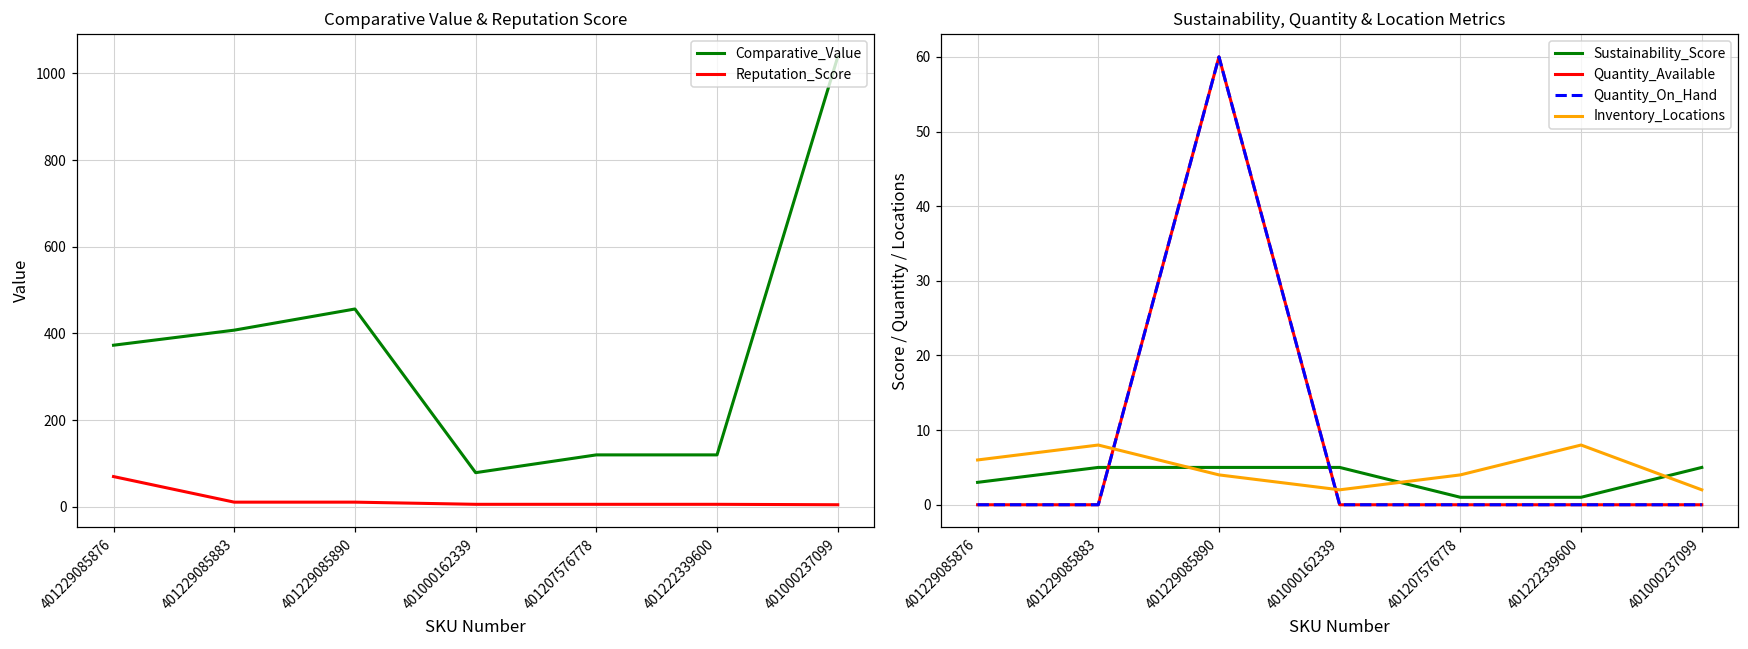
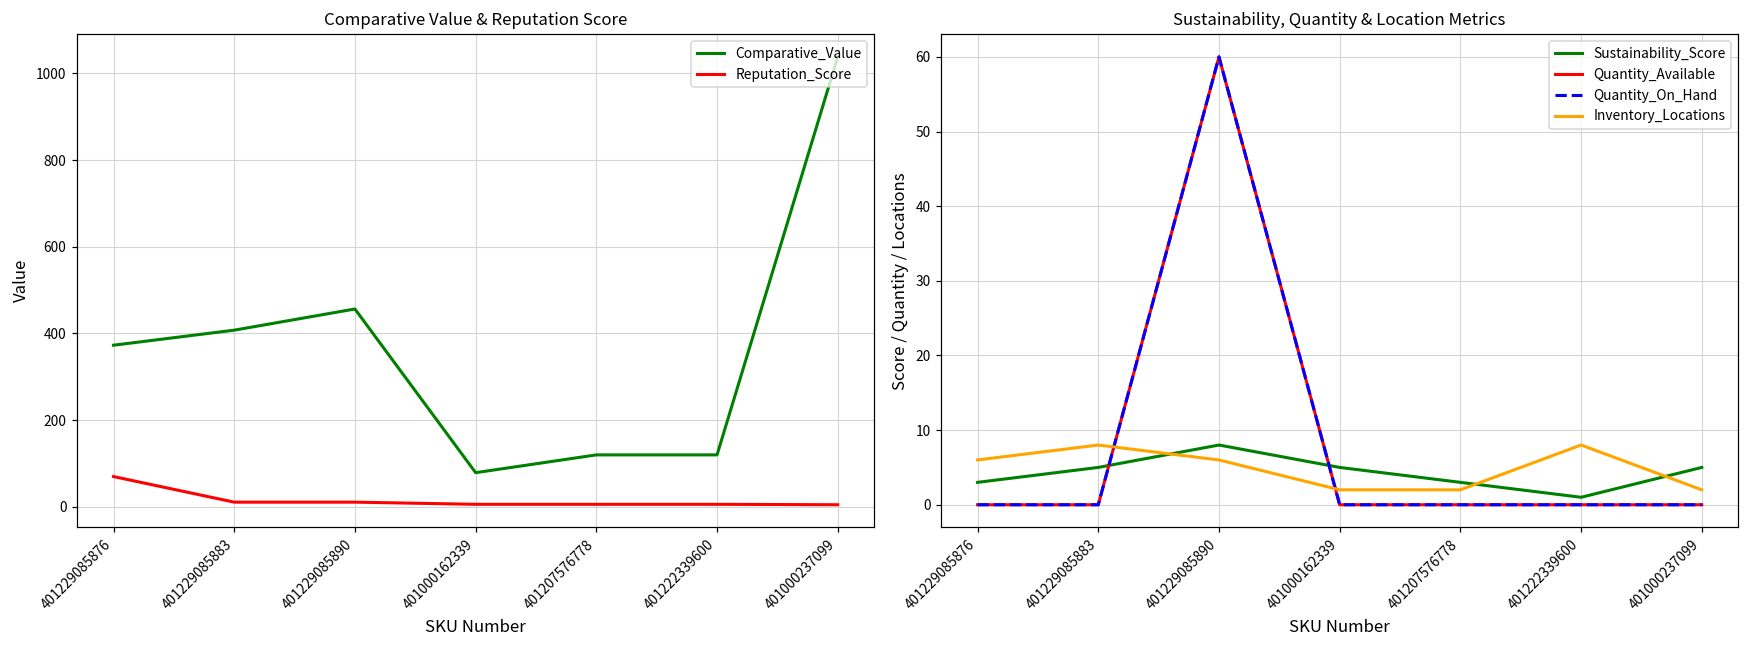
Sustainability, Quantity & Location Metrics, Sustainability_Score, 401229085890: 5 -> 8
Sustainability, Quantity & Location Metrics, Inventory_Locations, 401229085890: 4 -> 6
Sustainability, Quantity & Location Metrics, Sustainability_Score, 401207576778: 1 -> 3
Sustainability, Quantity & Location Metrics, Inventory_Locations, 401207576778: 4 -> 2
